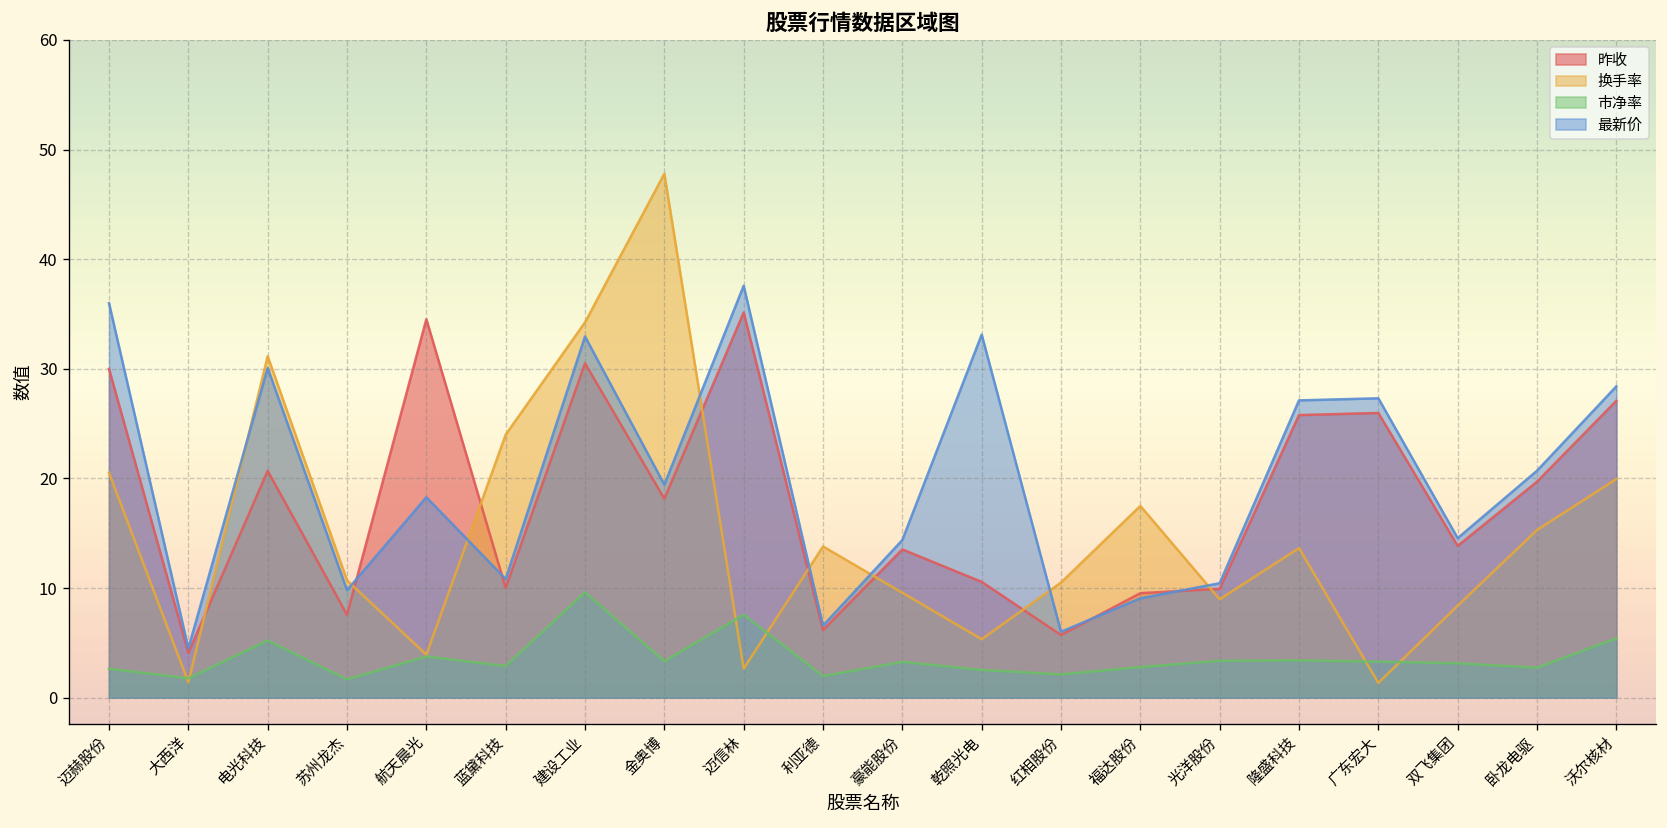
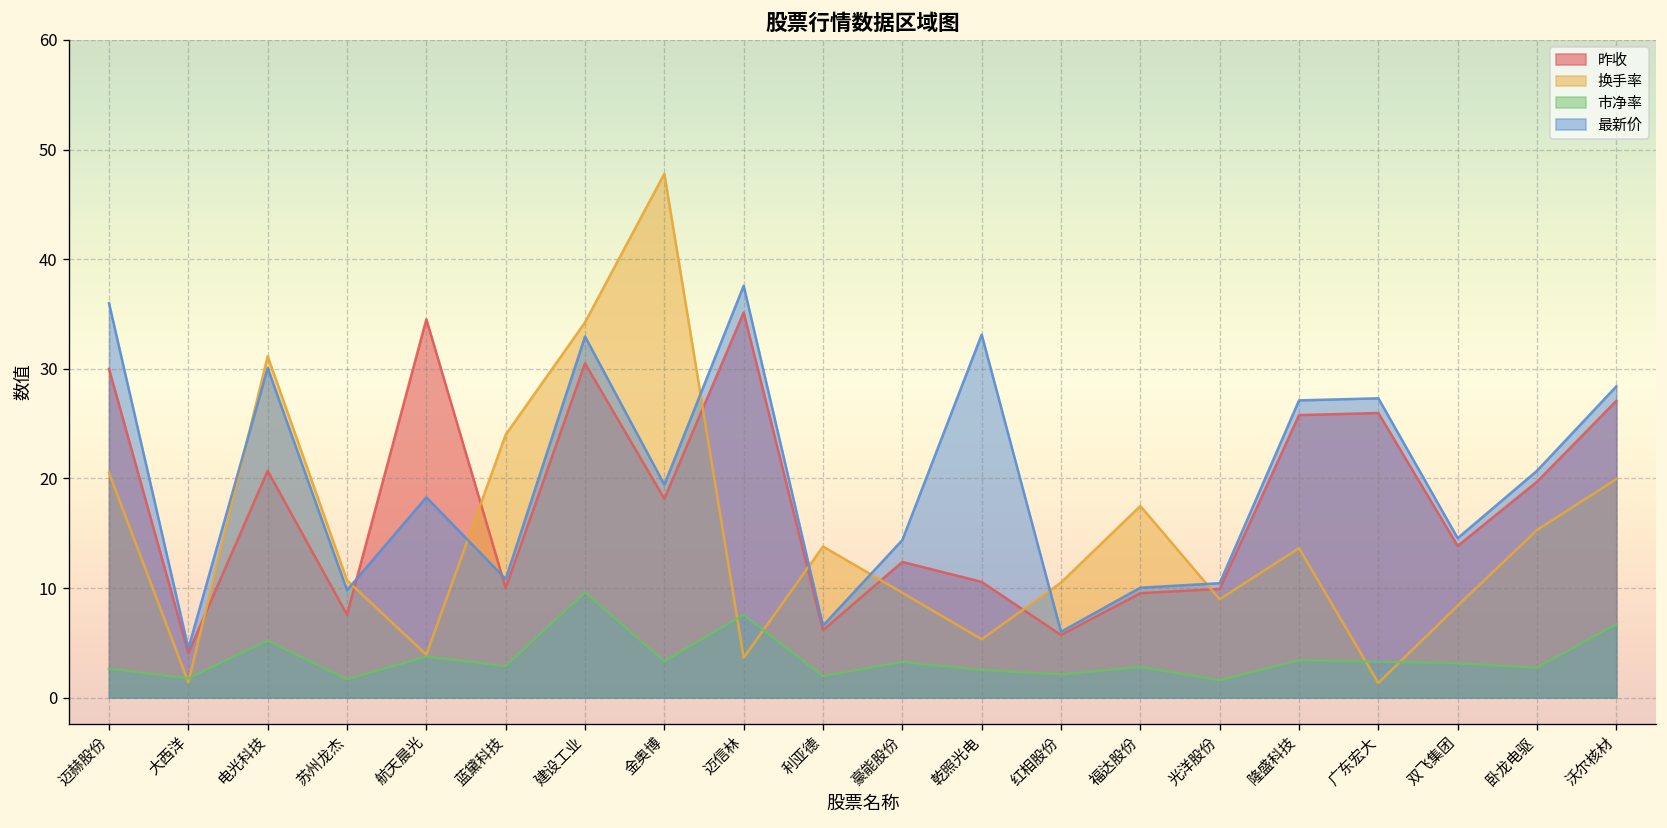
换手率, 迈信林: 3 -> 4
昨收, 豪能股份: 14 -> 12
最新价, 福达股份: 9 -> 10
市净率, 光洋股份: 3 -> 2
市净率, 沃尔核材: 5 -> 7
